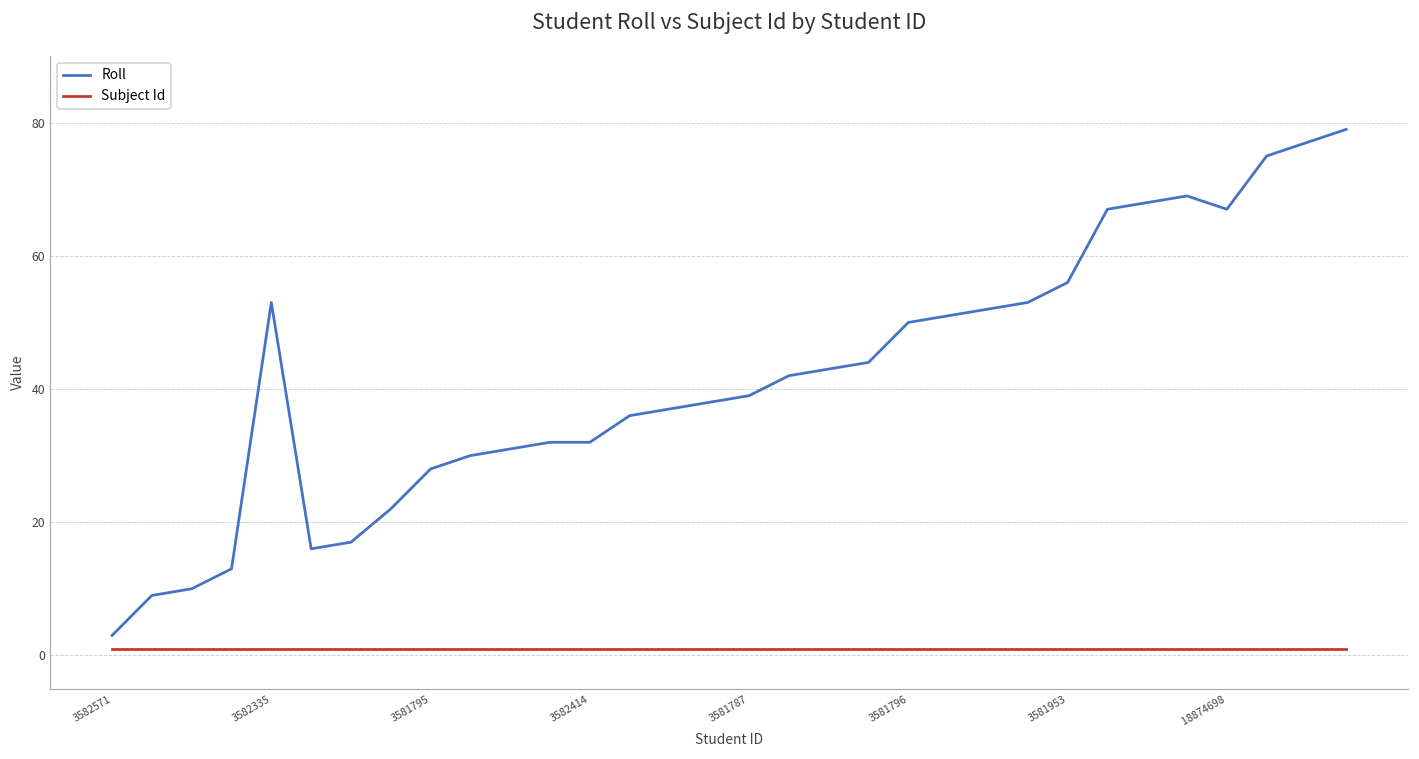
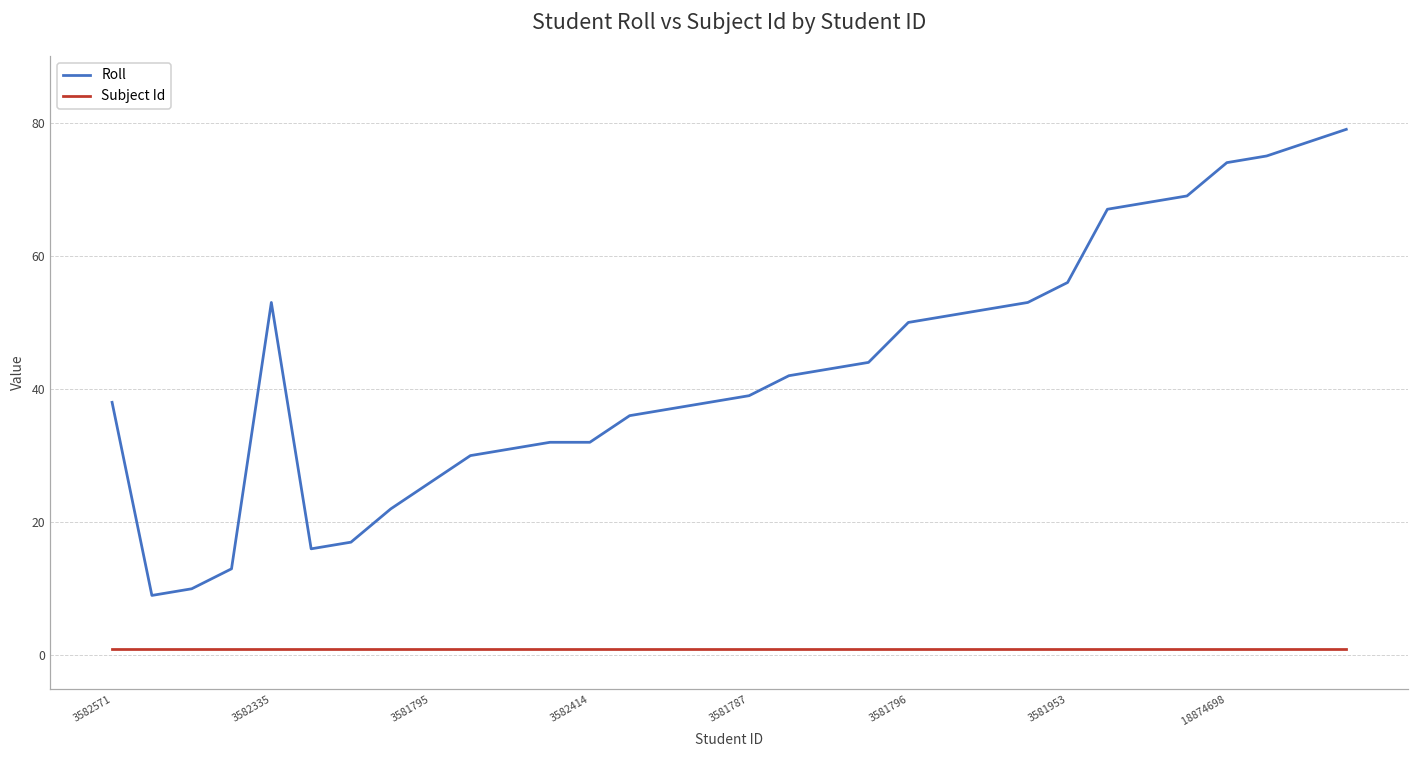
Roll, 3582571: 3 -> 38
Roll, 3581795: 28 -> 26
Roll, 18874698: 67 -> 74
